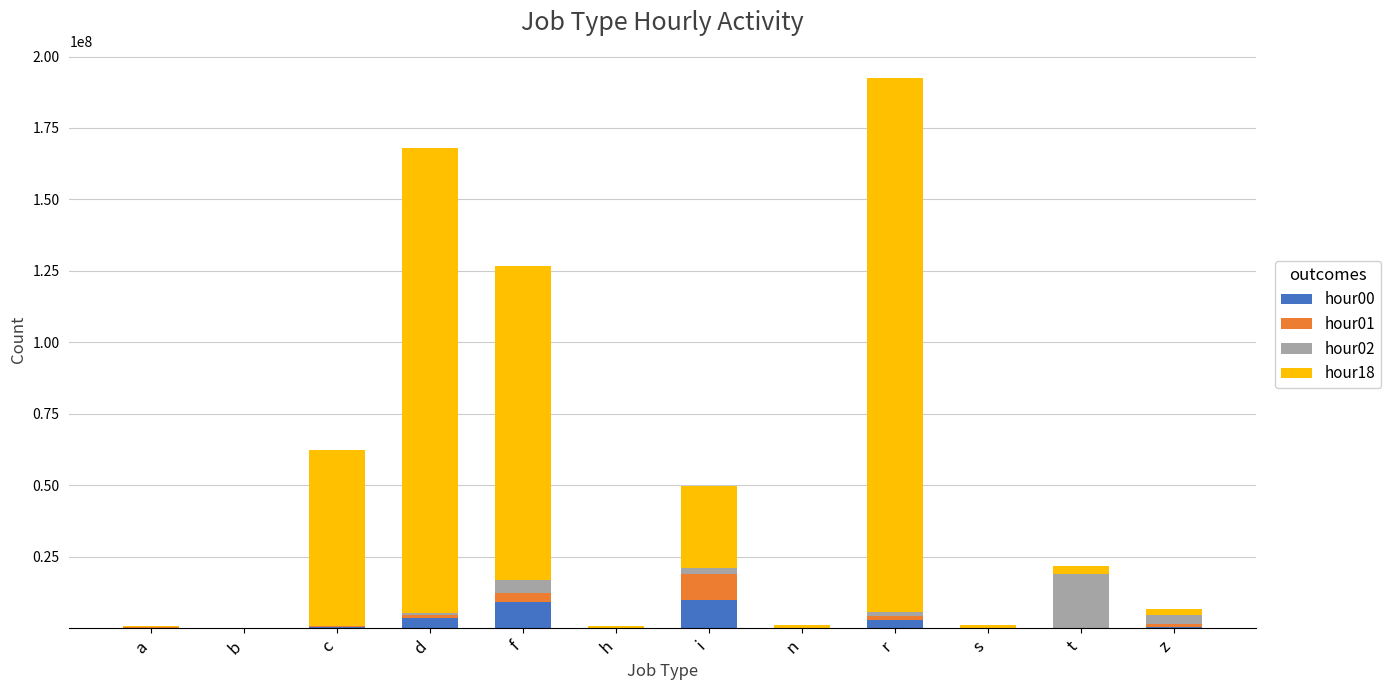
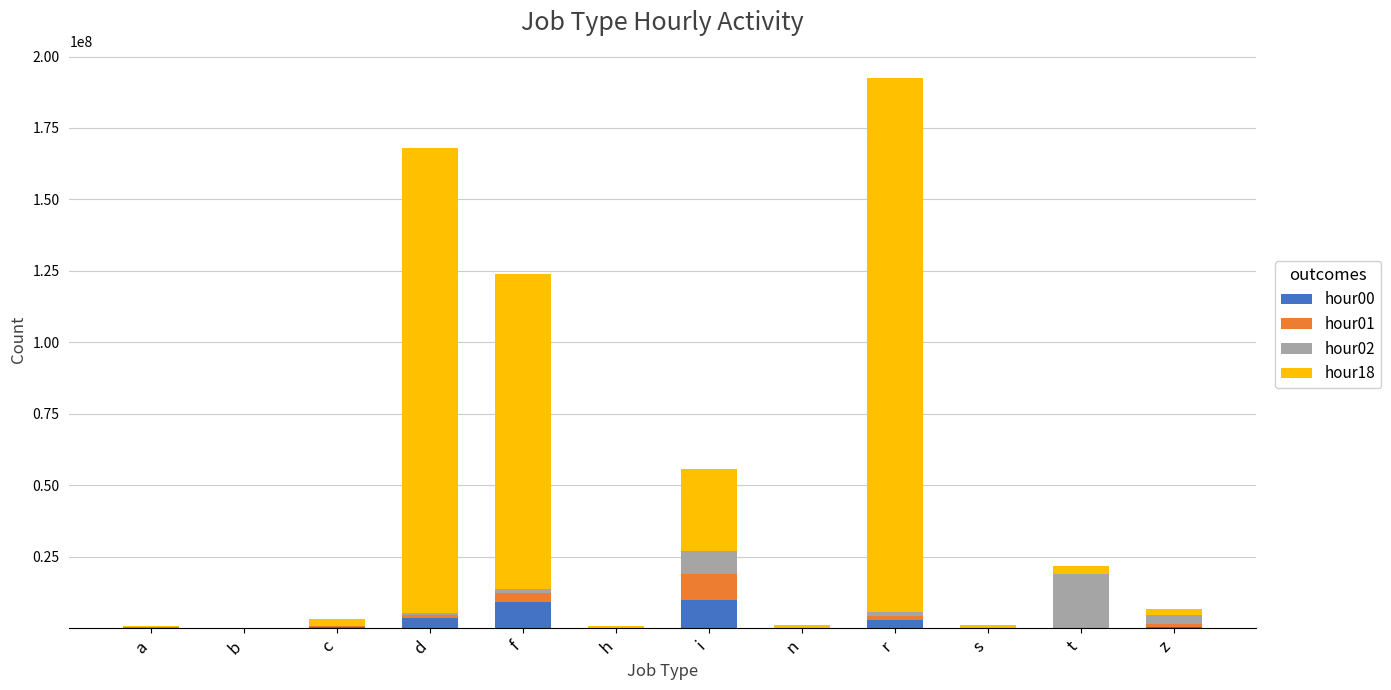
hour18, c: 61000000 -> 2000000
hour02, f: 5000000 -> 2000000
hour02, i: 2000000 -> 8000000
